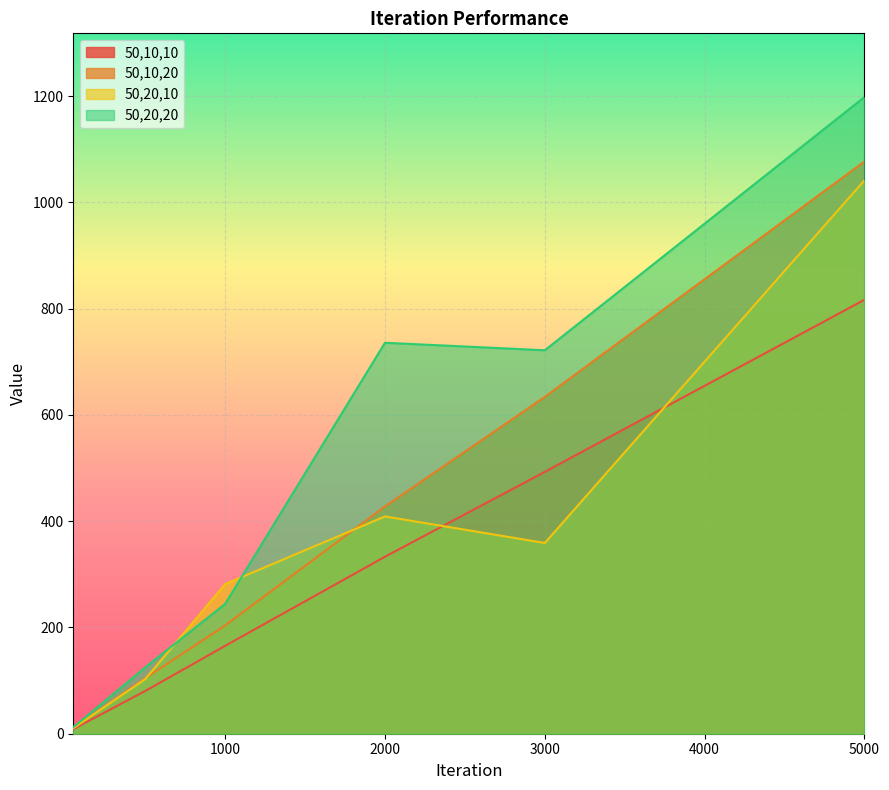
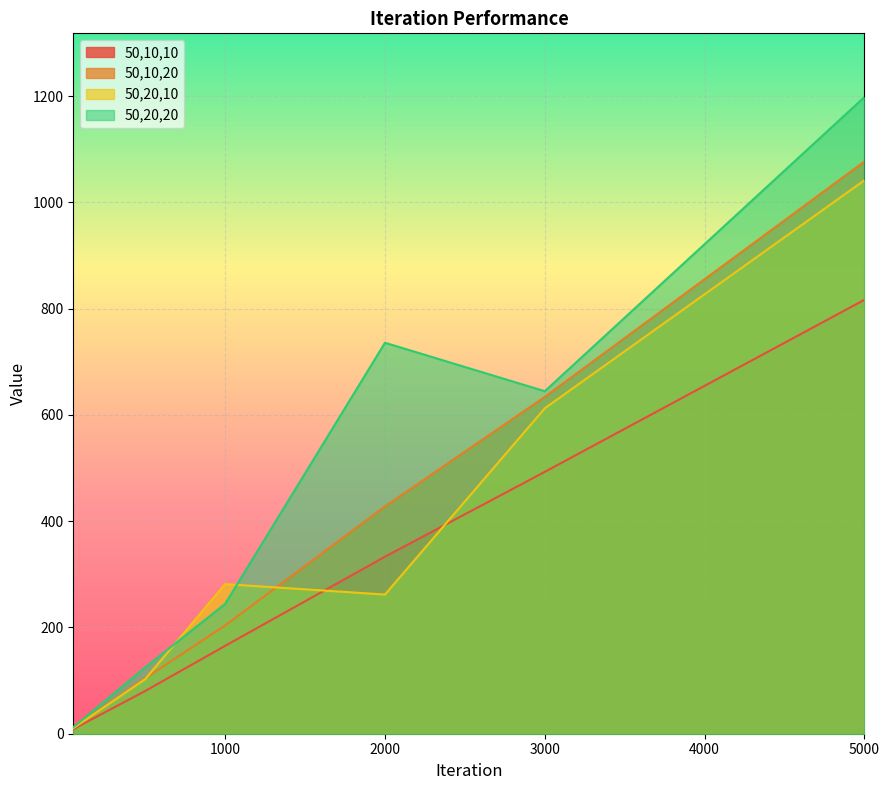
50,20,10, 2000: 410 -> 260
50,20,10, 3000: 360 -> 610
50,20,20, 3000: 720 -> 640
